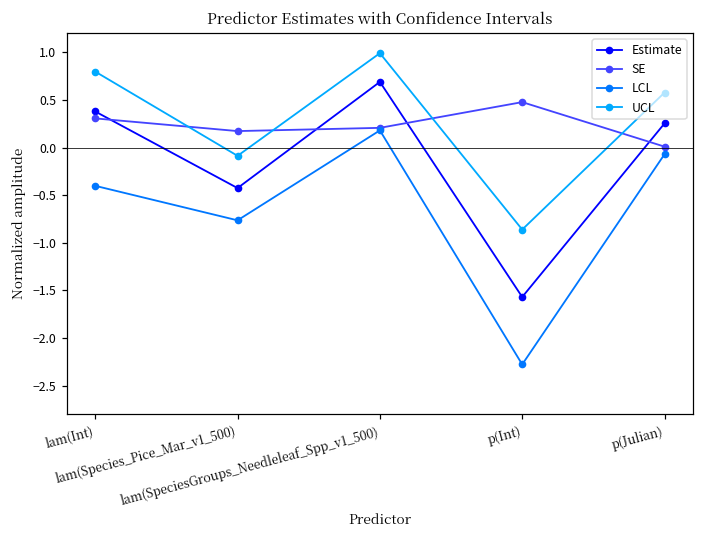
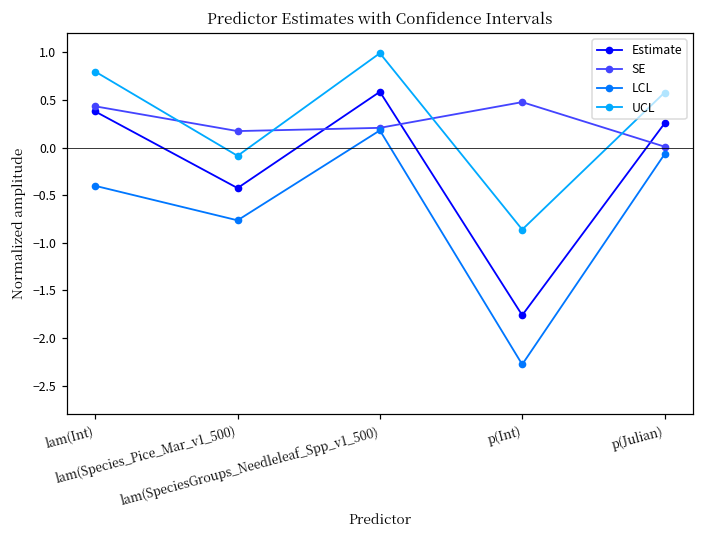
SE, lam(Int): 0.3 -> 0.4
Estimate, lam(SpeciesGroups_Needleleaf_Spp_v1_500): 0.7 -> 0.6
Estimate, p(Int): -1.6 -> -1.8
